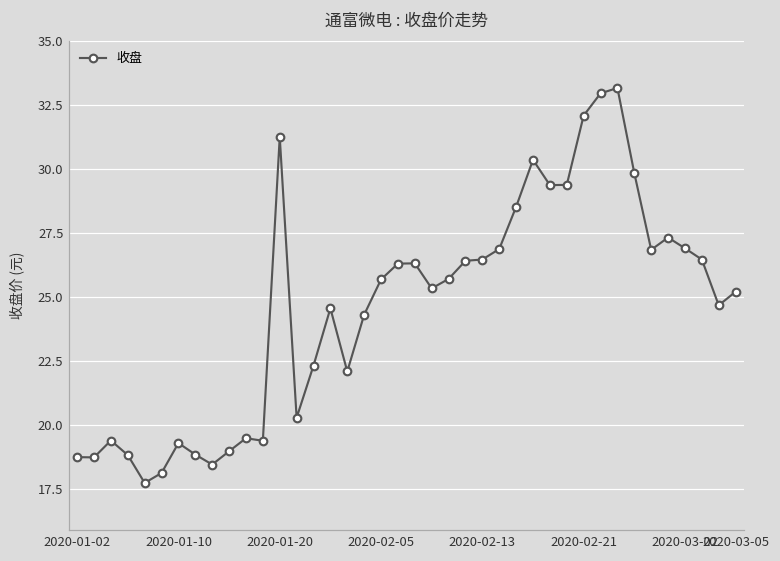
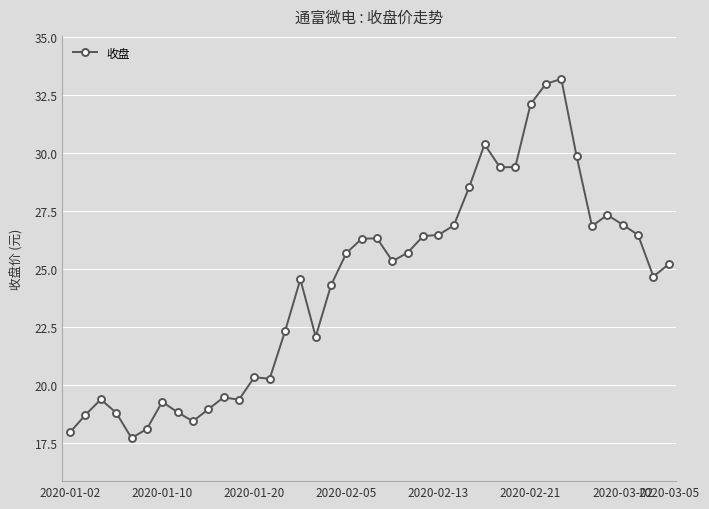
2020-01-02: 18.7 -> 18.0
2020-01-20: 31.3 -> 20.4
